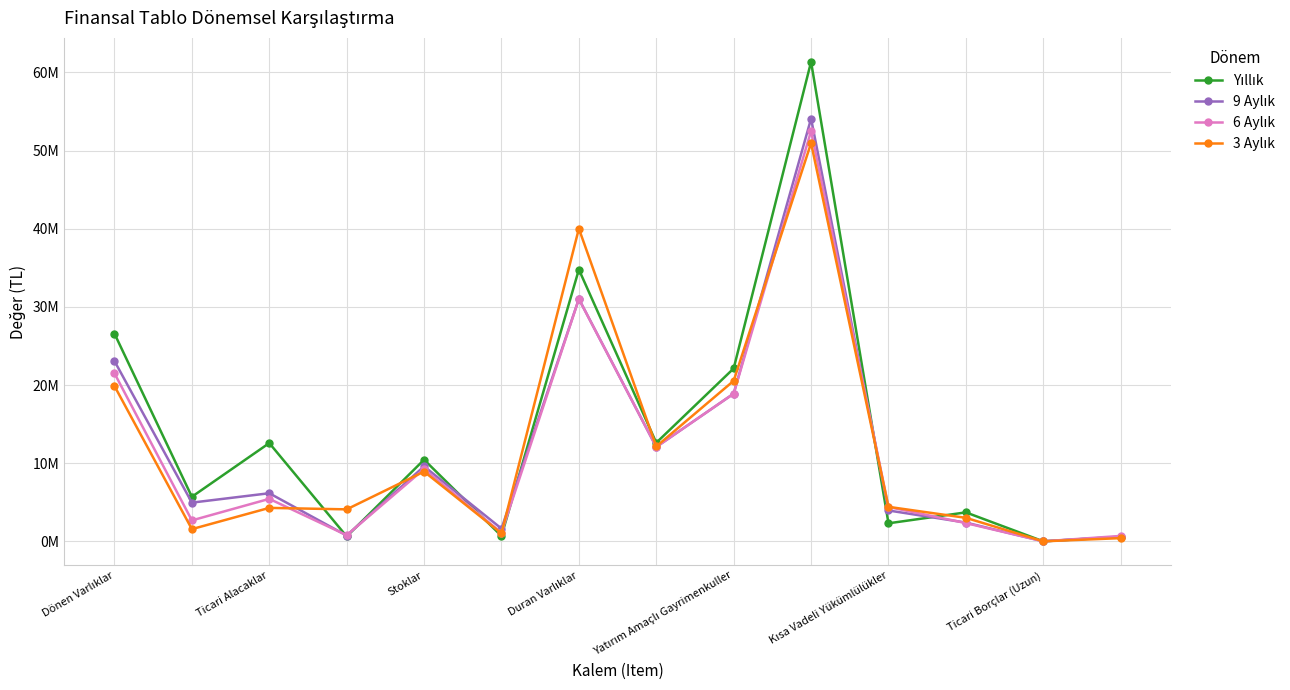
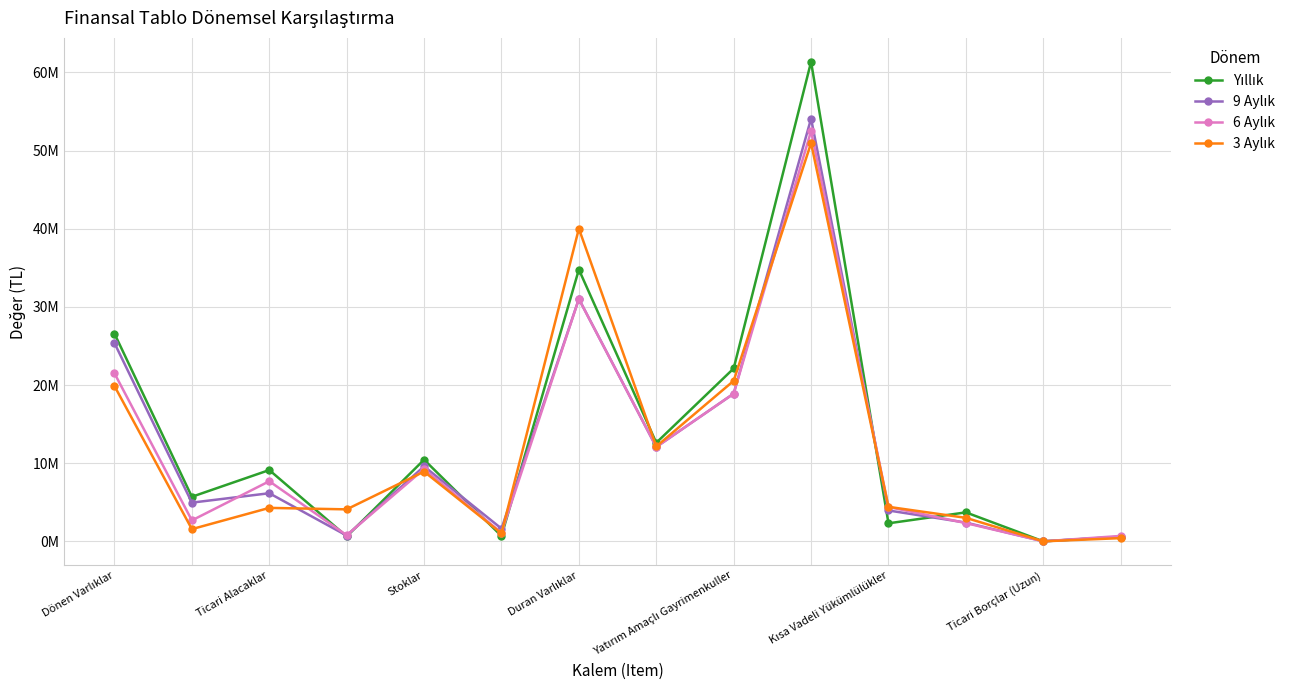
9 Aylık, Dönen Varlıklar: 23000000 -> 25000000
Yıllık, Ticari Alacaklar: 13000000 -> 9000000
6 Aylık, Ticari Alacaklar: 5000000 -> 8000000
